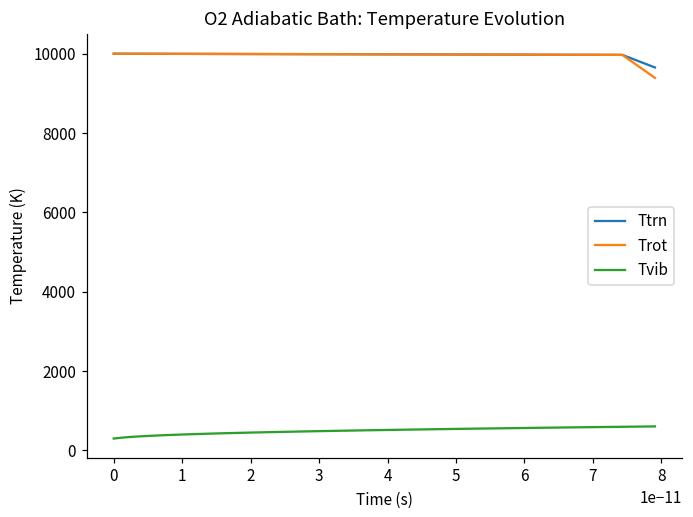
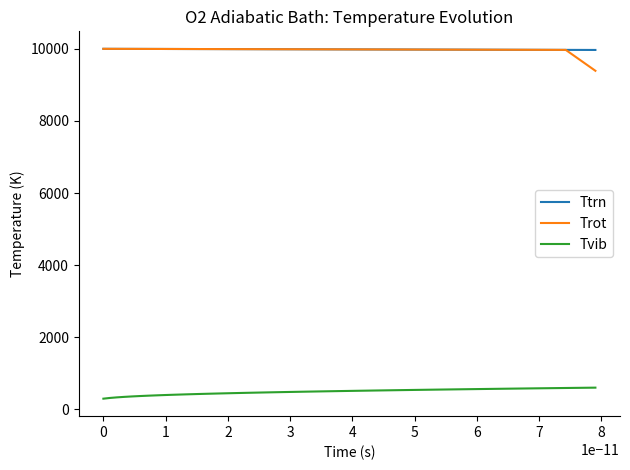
Ttrn, 8: 9700 -> 10000
